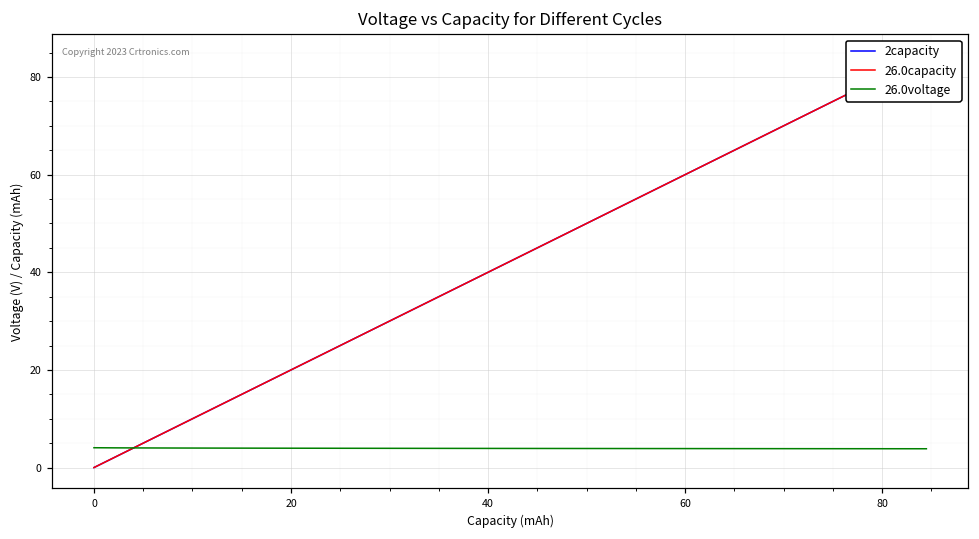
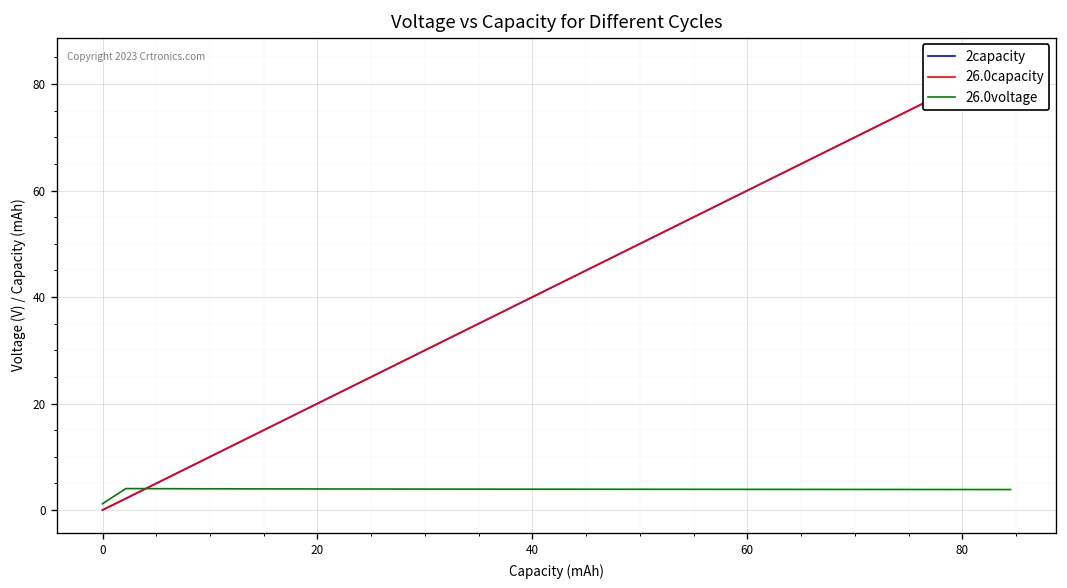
26.0voltage, 0: 4 -> 1
